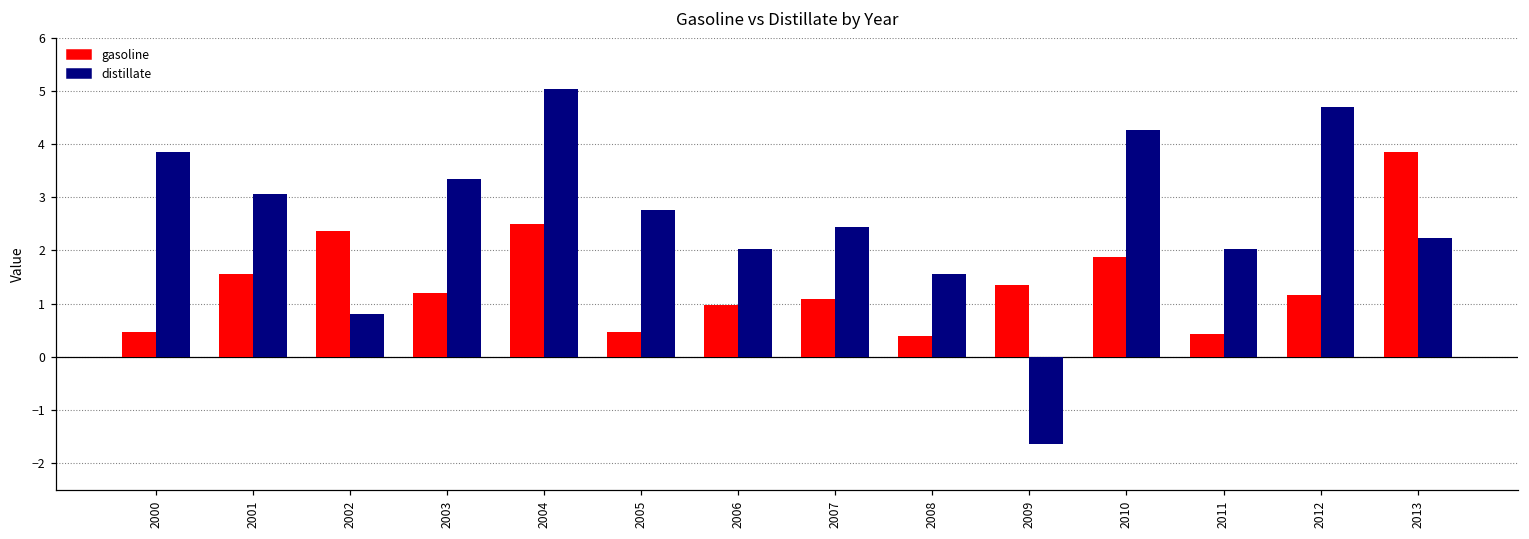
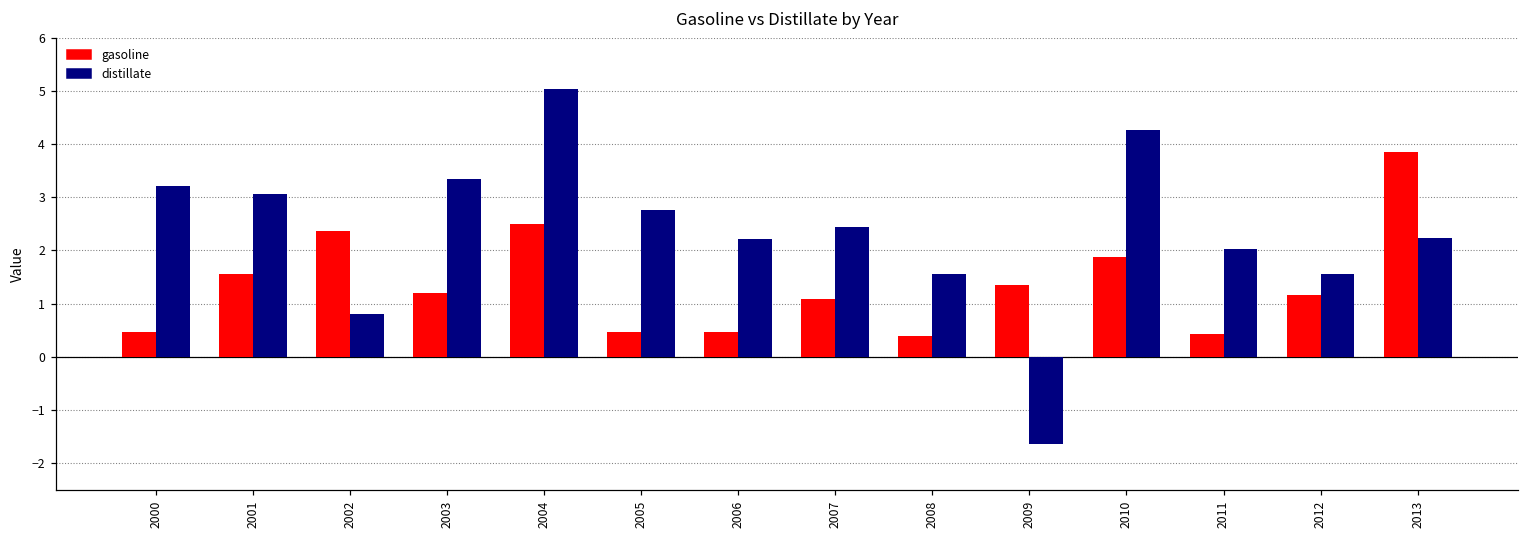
distillate, 2000: 3.9 -> 3.2
gasoline, 2006: 1.0 -> 0.5
distillate, 2006: 2.0 -> 2.2
distillate, 2012: 4.7 -> 1.6
